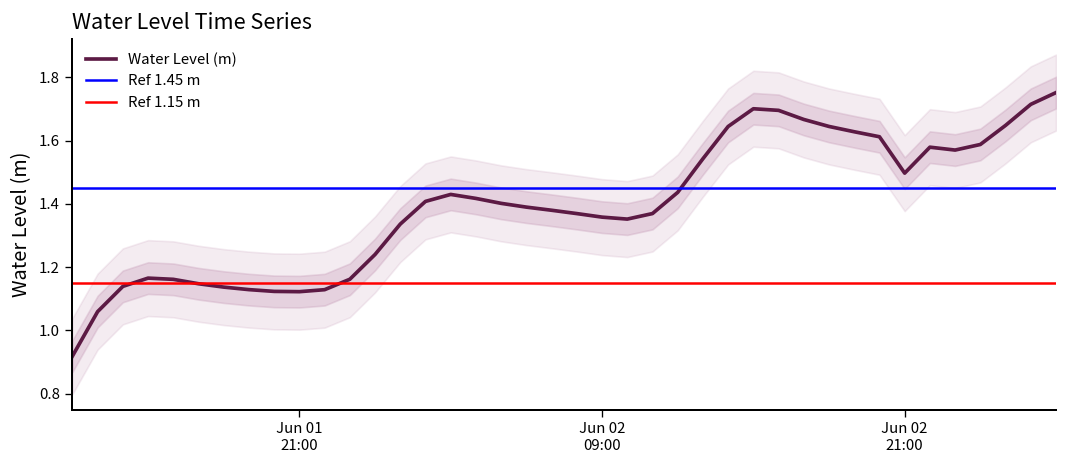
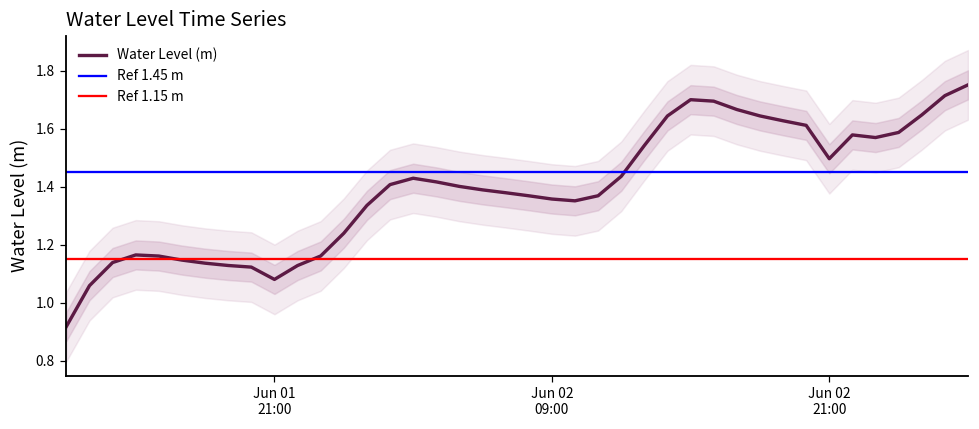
Water Level (m), Jun 01 21:00: 1.12 -> 1.08
